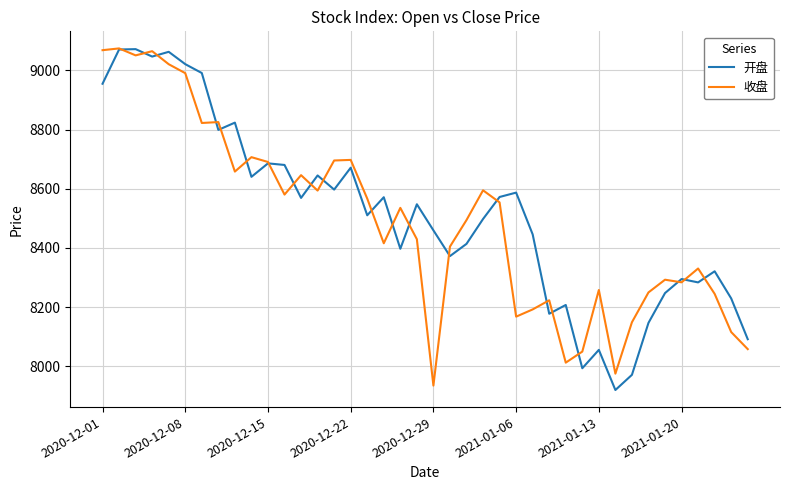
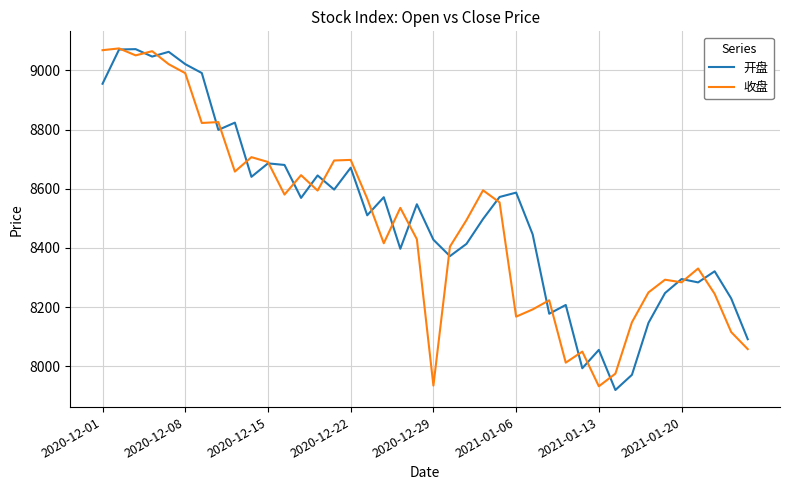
开盘, 2020-12-29: 8460 -> 8430
收盘, 2021-01-13: 8260 -> 7930
